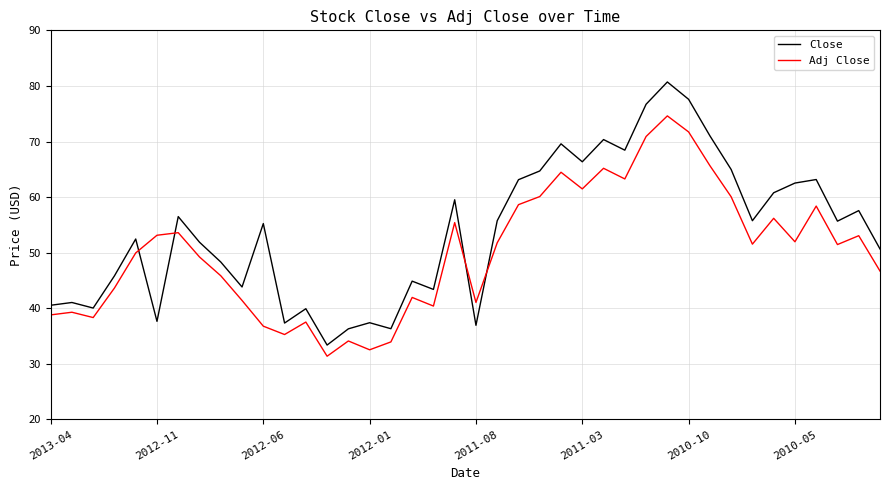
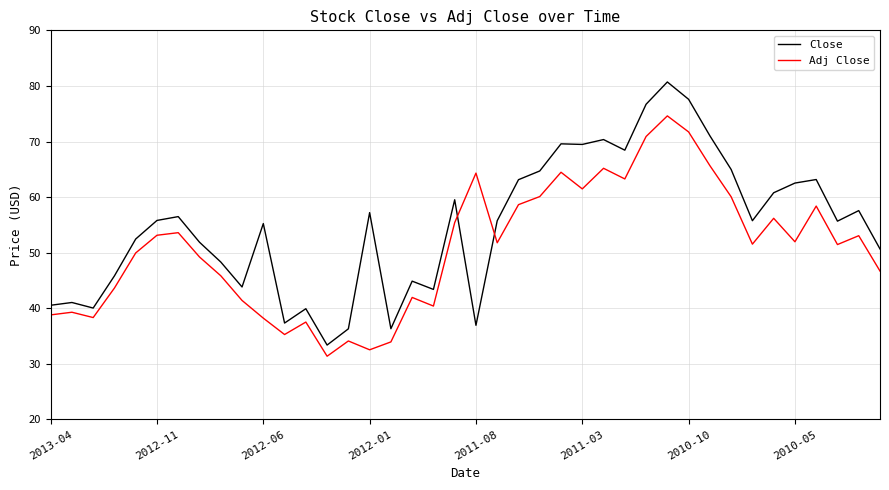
Close, 2012-11: 38 -> 56
Adj Close, 2012-06: 37 -> 38
Close, 2012-01: 37 -> 57
Adj Close, 2011-08: 41 -> 64
Close, 2011-03: 66 -> 69
